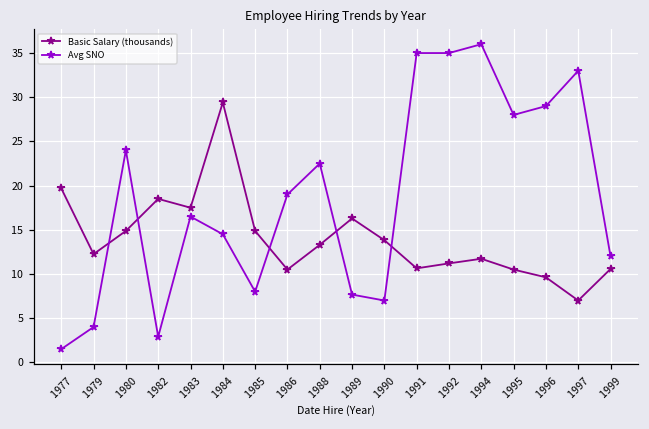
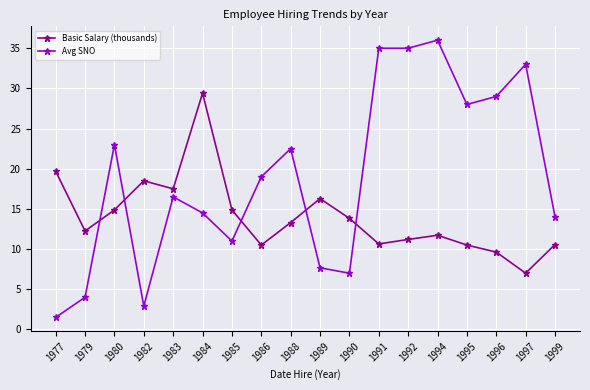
Avg SNO, 1980: 24 -> 23
Avg SNO, 1985: 8 -> 11
Avg SNO, 1999: 12 -> 14
